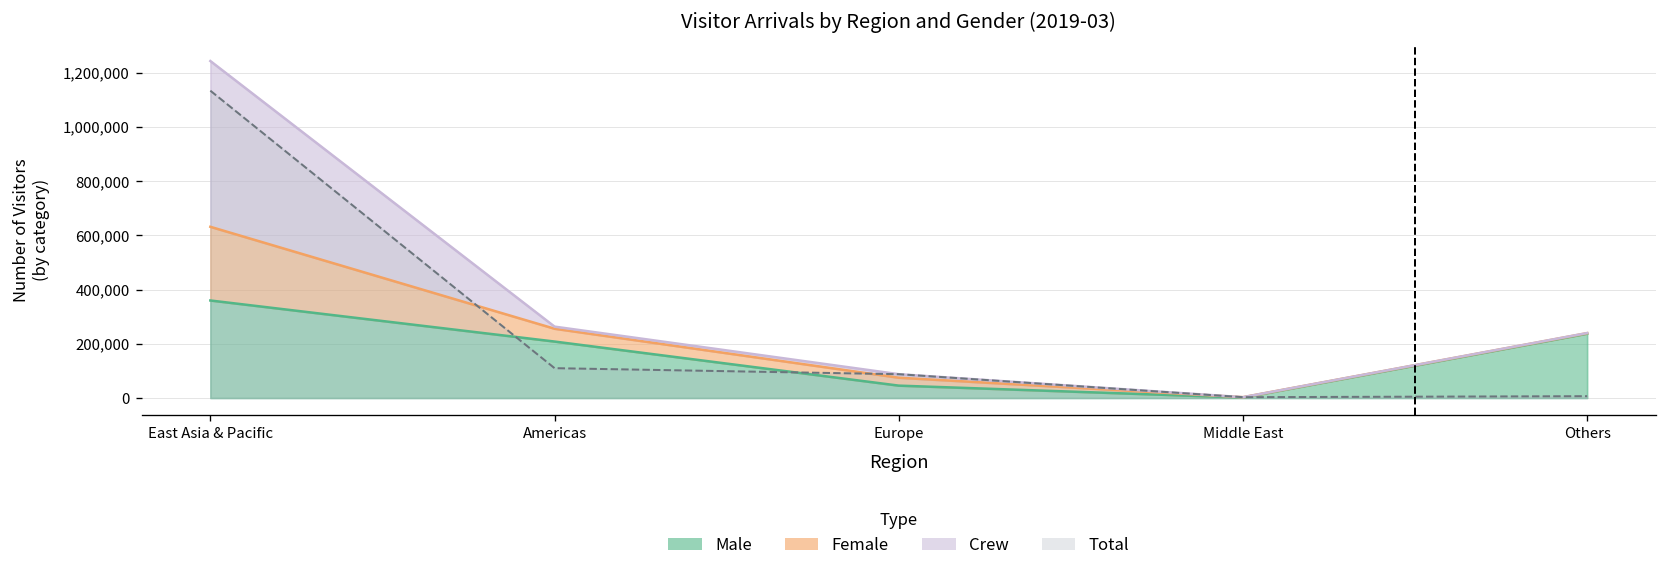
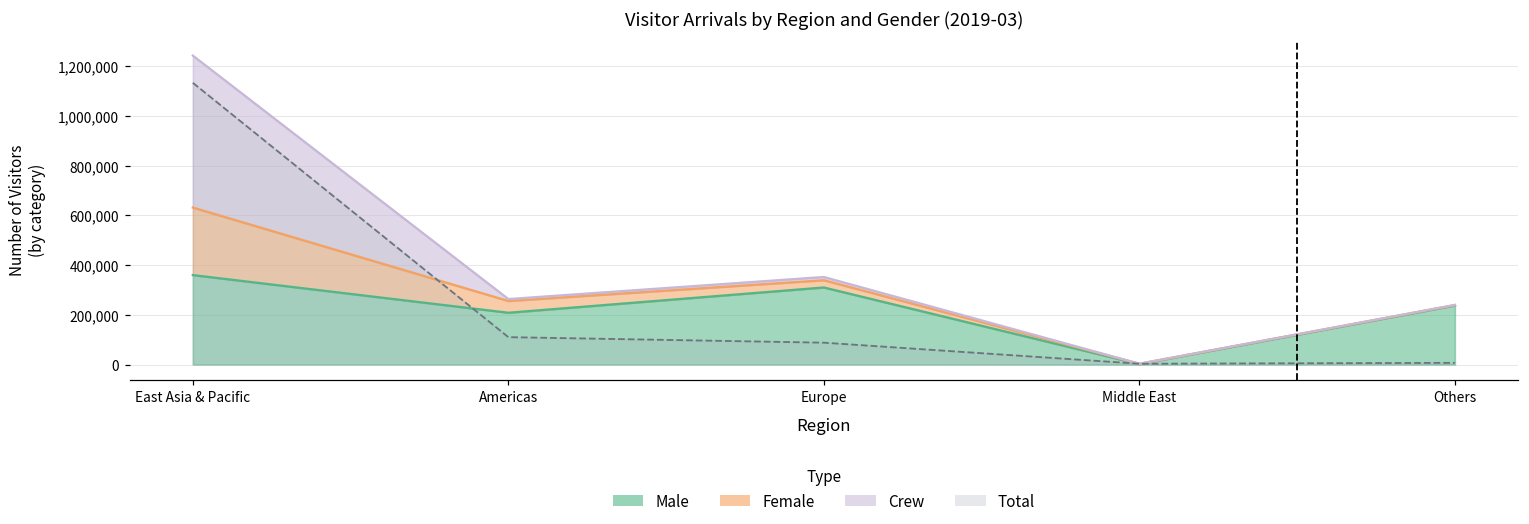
Male, Europe: 50,000 -> 310,000
